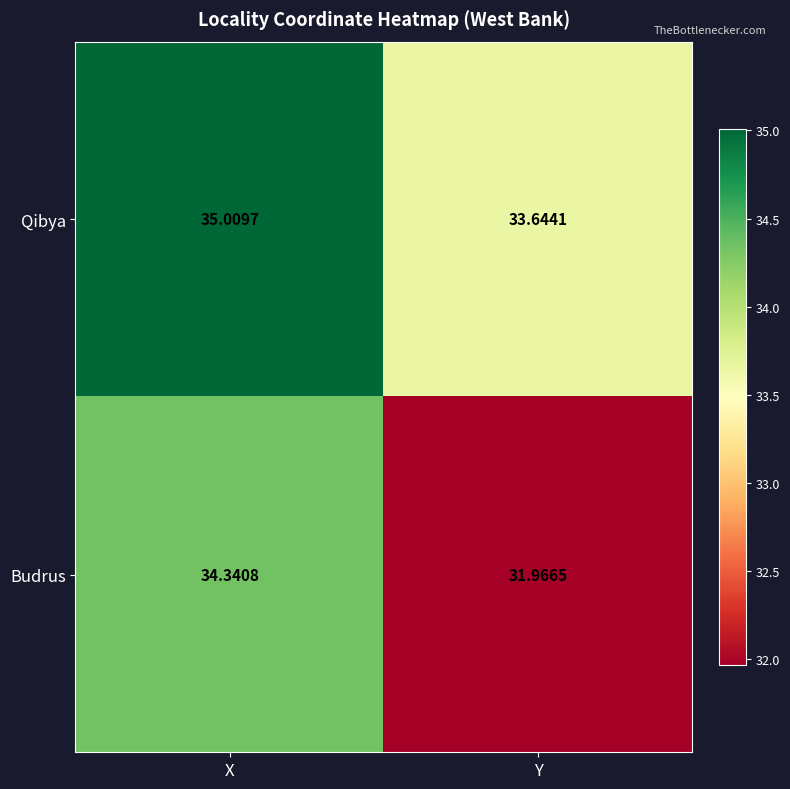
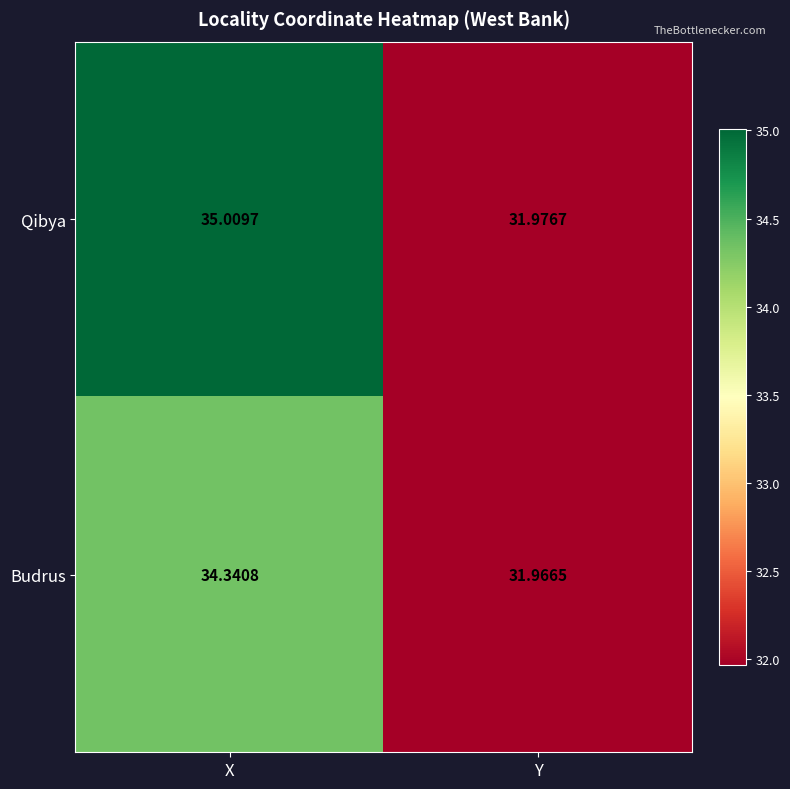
Qibya, Y: 33.6441 -> 31.9767
